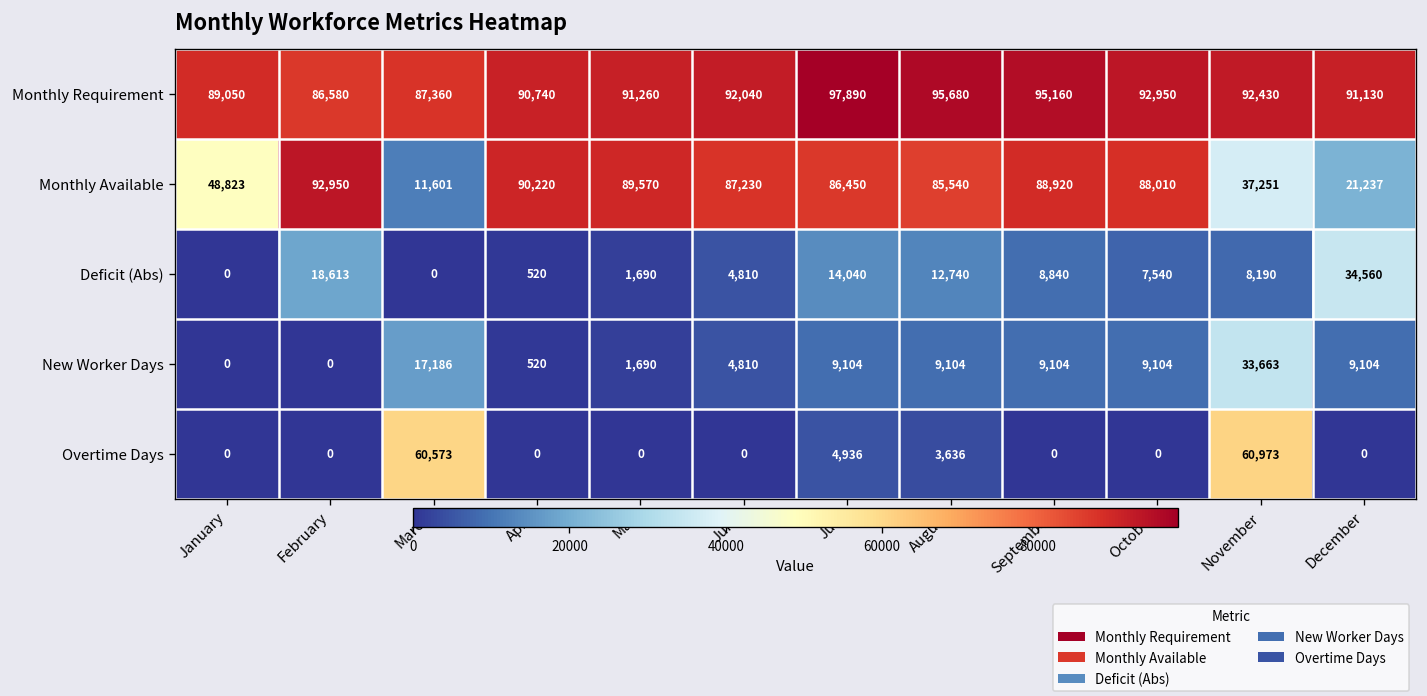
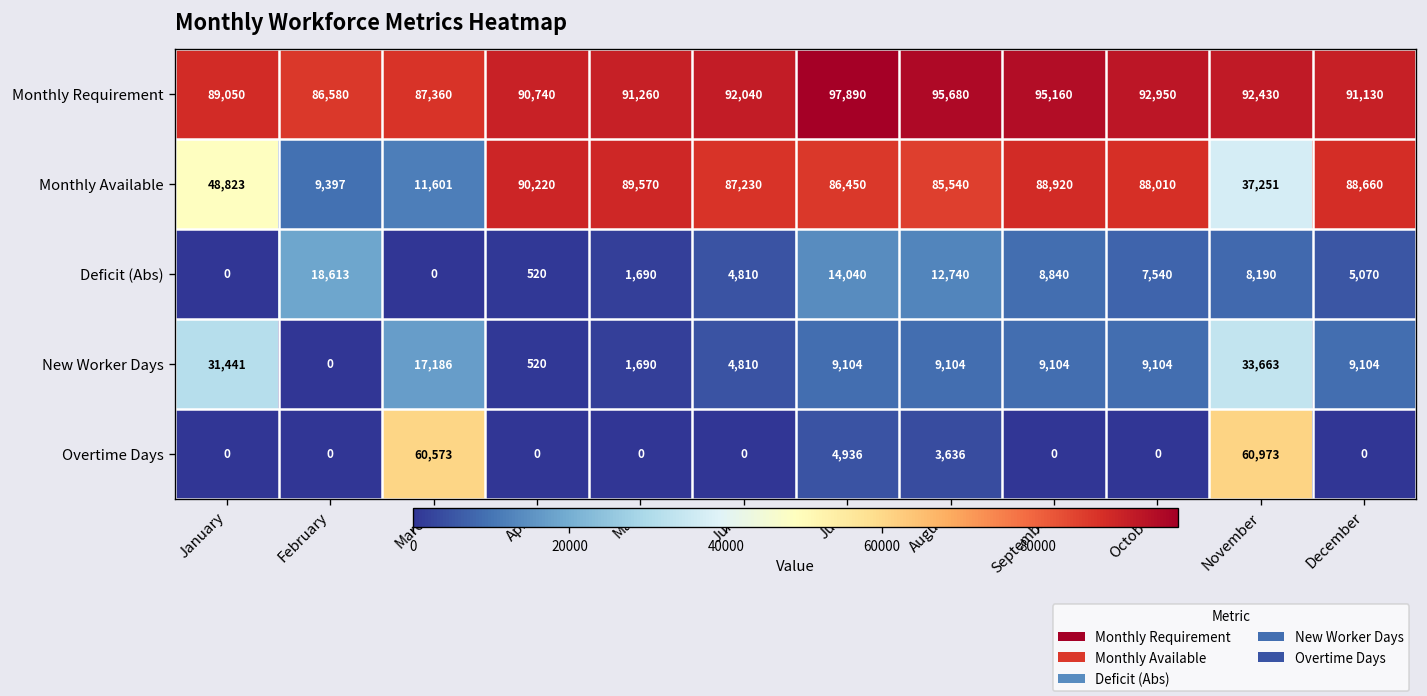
Monthly Available, February: 92,950 -> 9,397
Monthly Available, December: 21,237 -> 88,660
Deficit (Abs), December: 34,560 -> 5,070
New Worker Days, January: 0 -> 31,441
